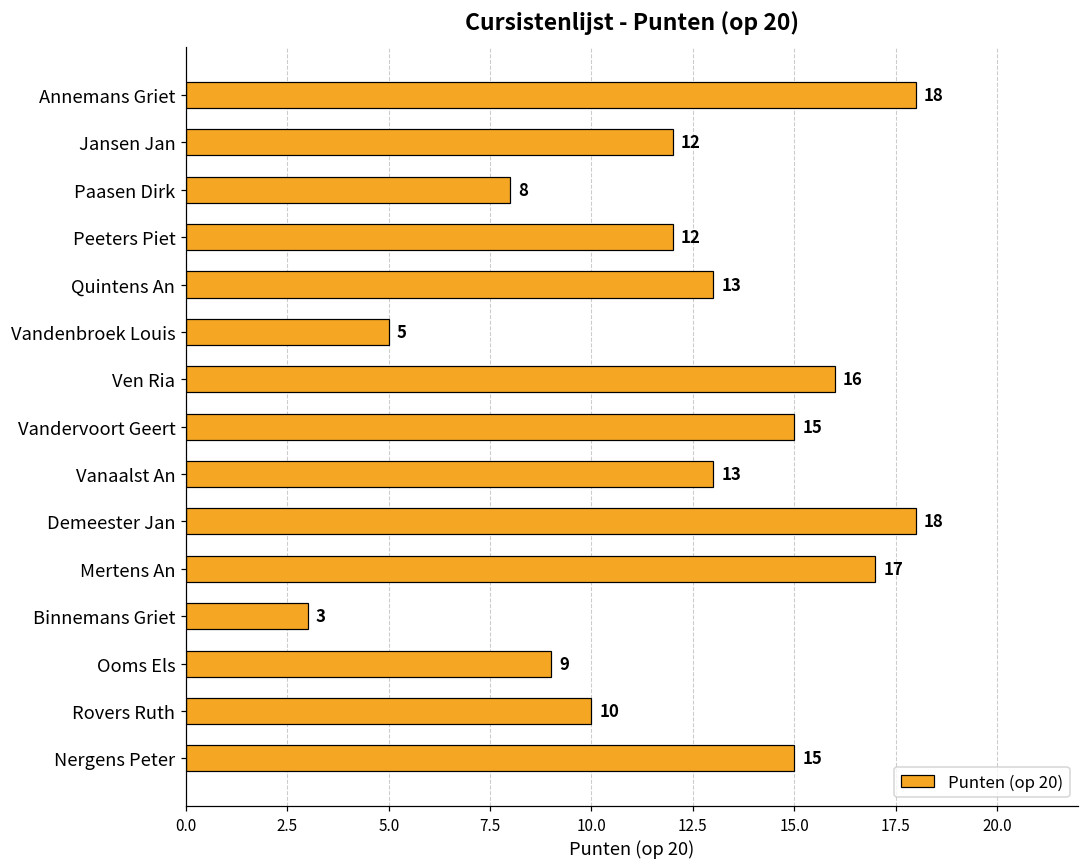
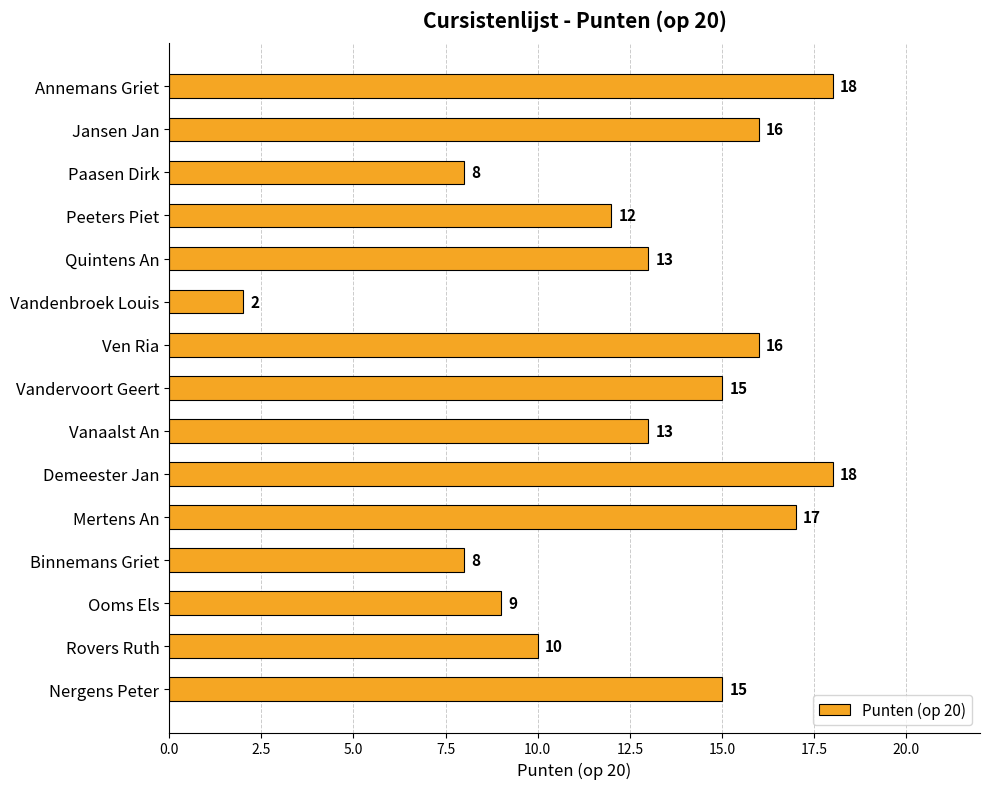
Jansen Jan: 12 -> 16
Vandenbroek Louis: 5 -> 2
Binnemans Griet: 3 -> 8
